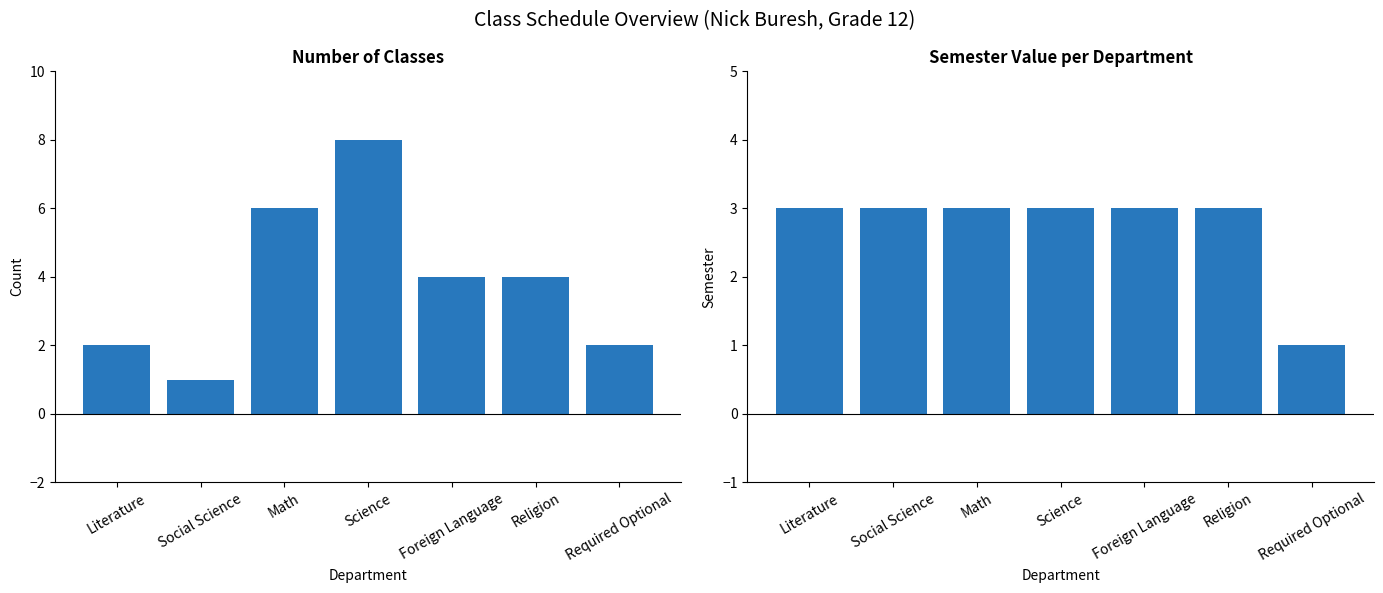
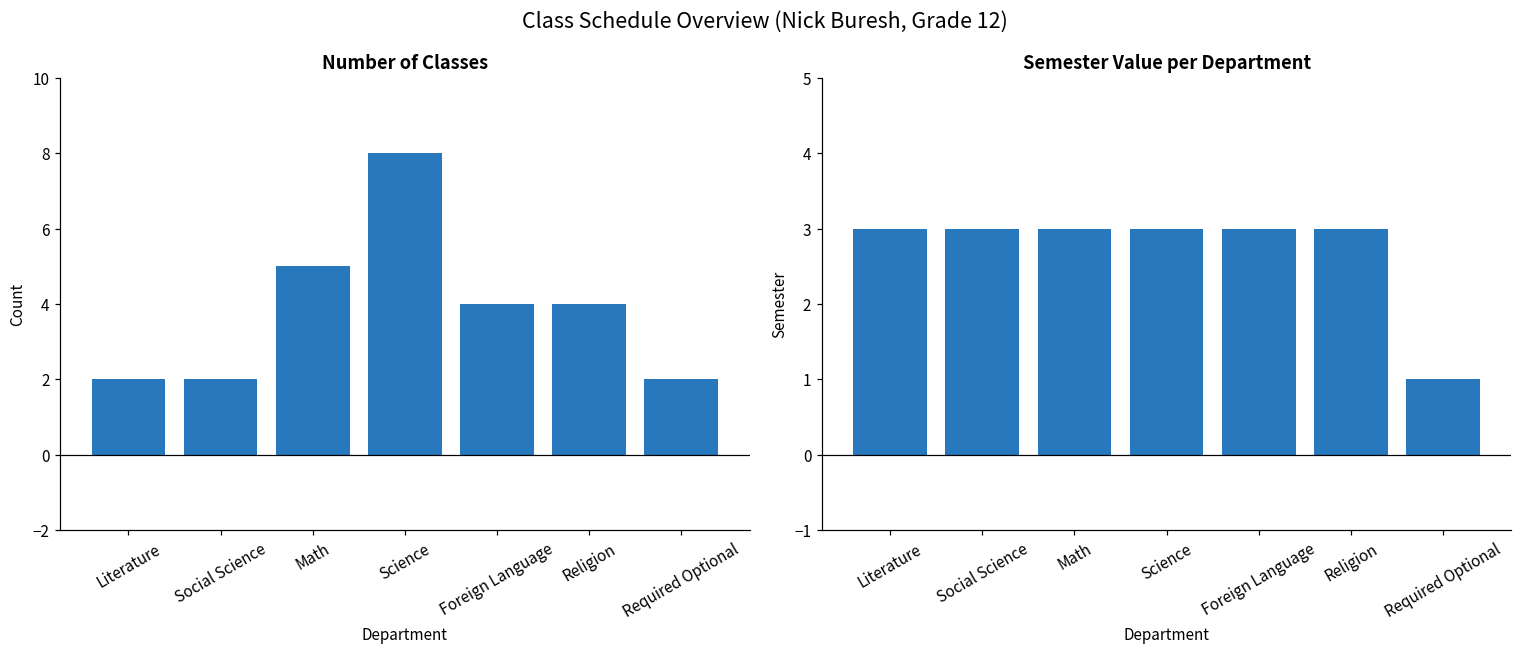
Number of Classes, Social Science: 1 -> 2
Number of Classes, Math: 6 -> 5
